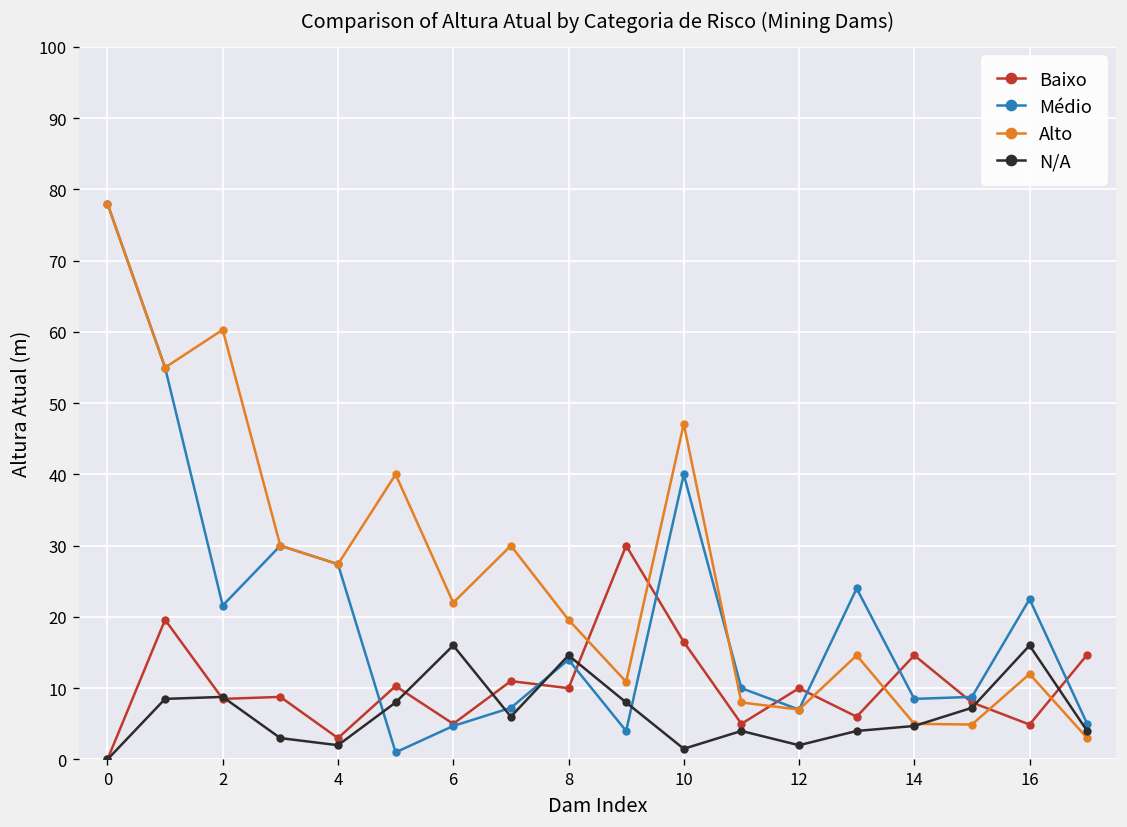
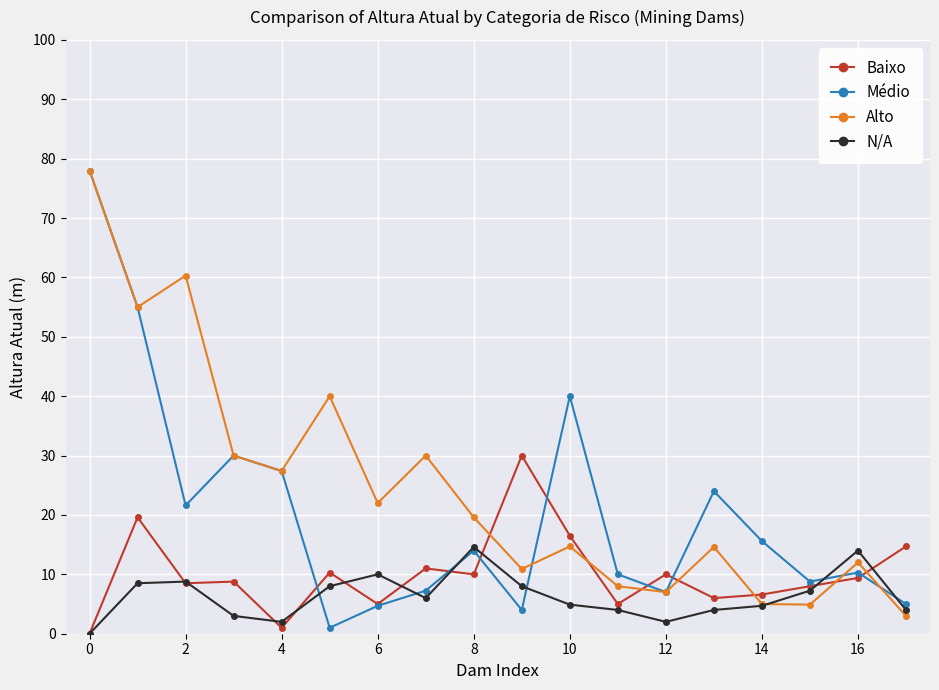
Baixo, 4: 3 -> 1
N/A, 6: 16 -> 10
Alto, 10: 47 -> 15
N/A, 10: 2 -> 5
Baixo, 14: 15 -> 7
Médio, 14: 9 -> 16
Baixo, 16: 5 -> 9
Médio, 16: 23 -> 10
N/A, 16: 16 -> 14
